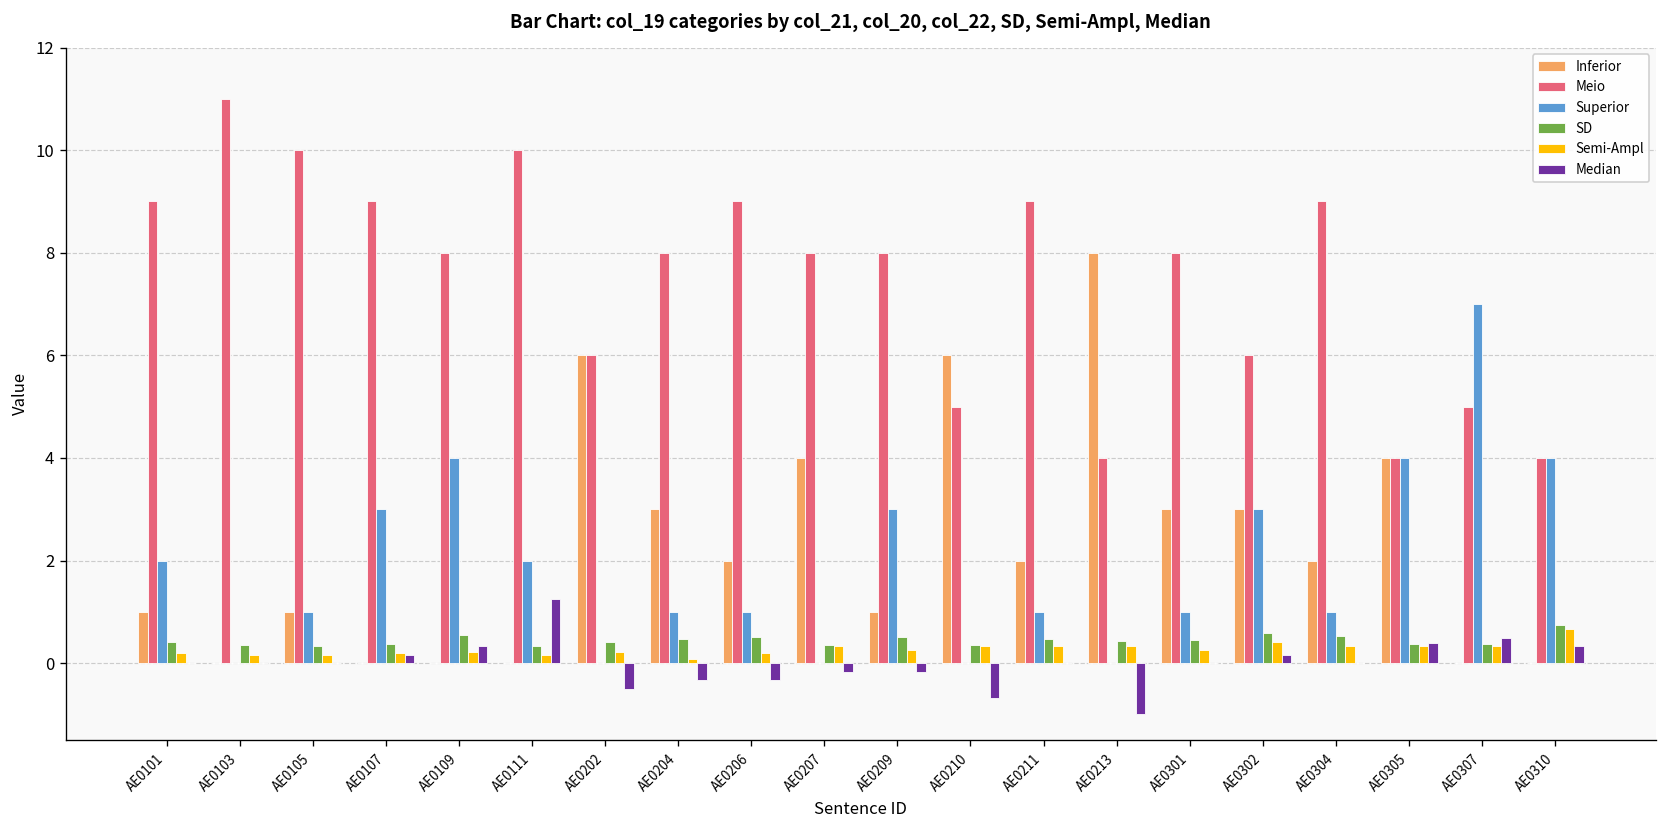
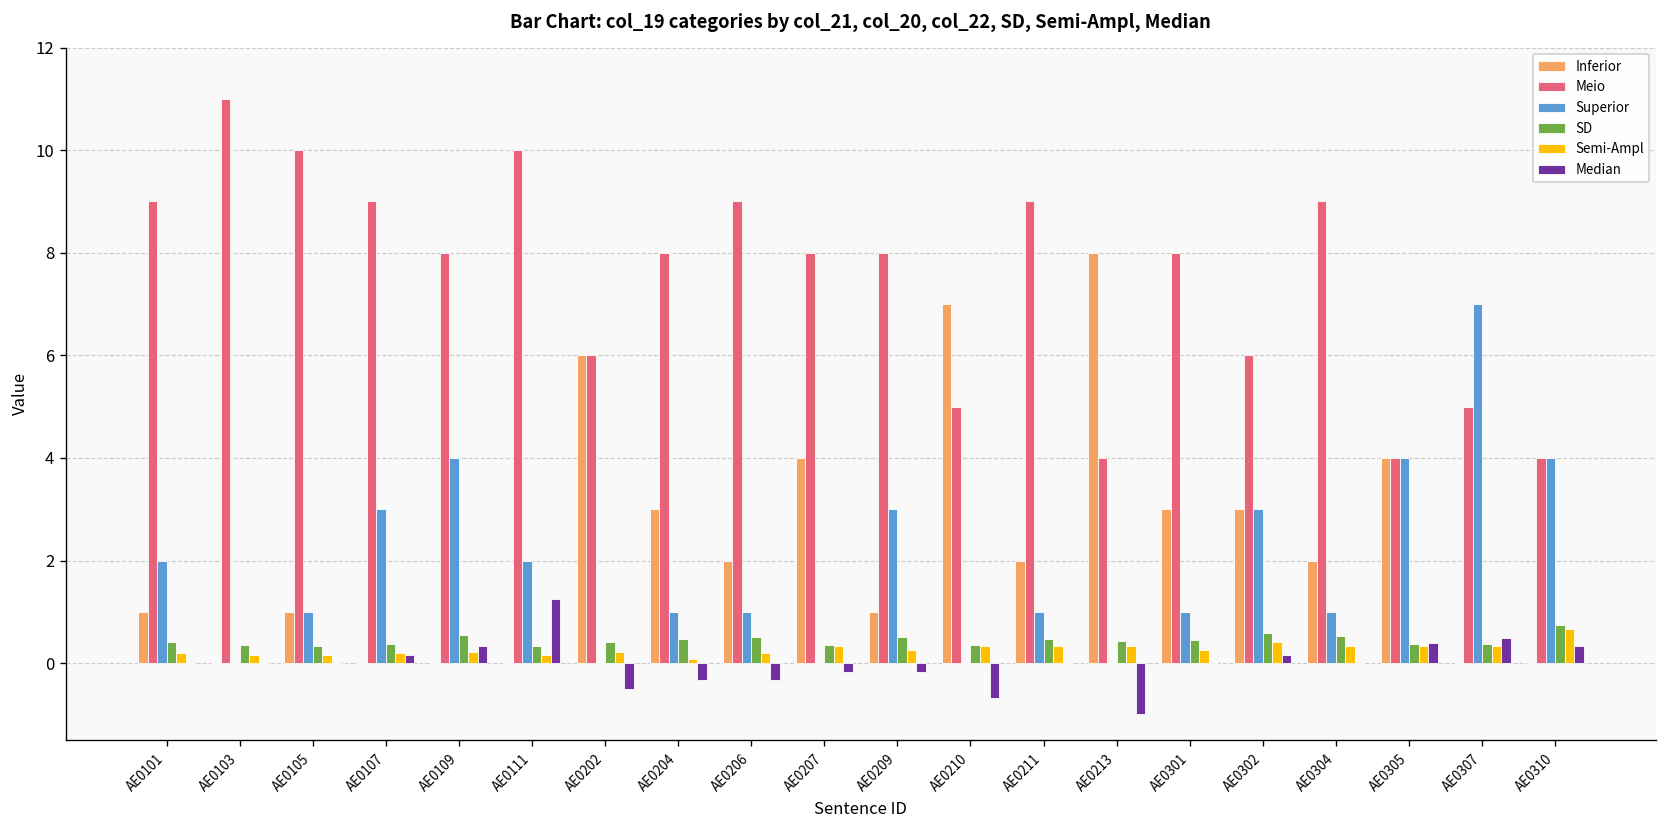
Inferior, AE0210: 6 -> 7
